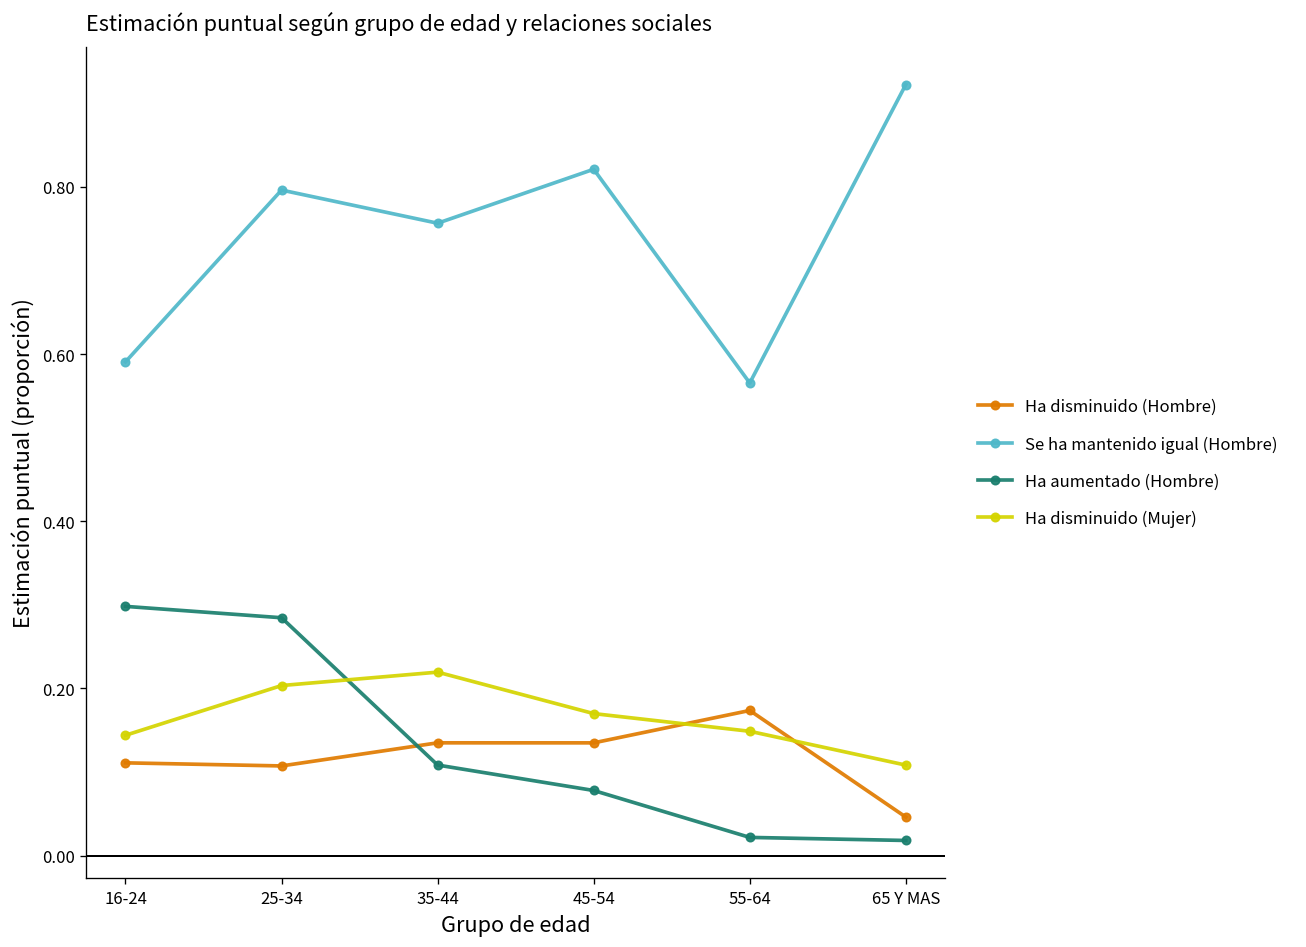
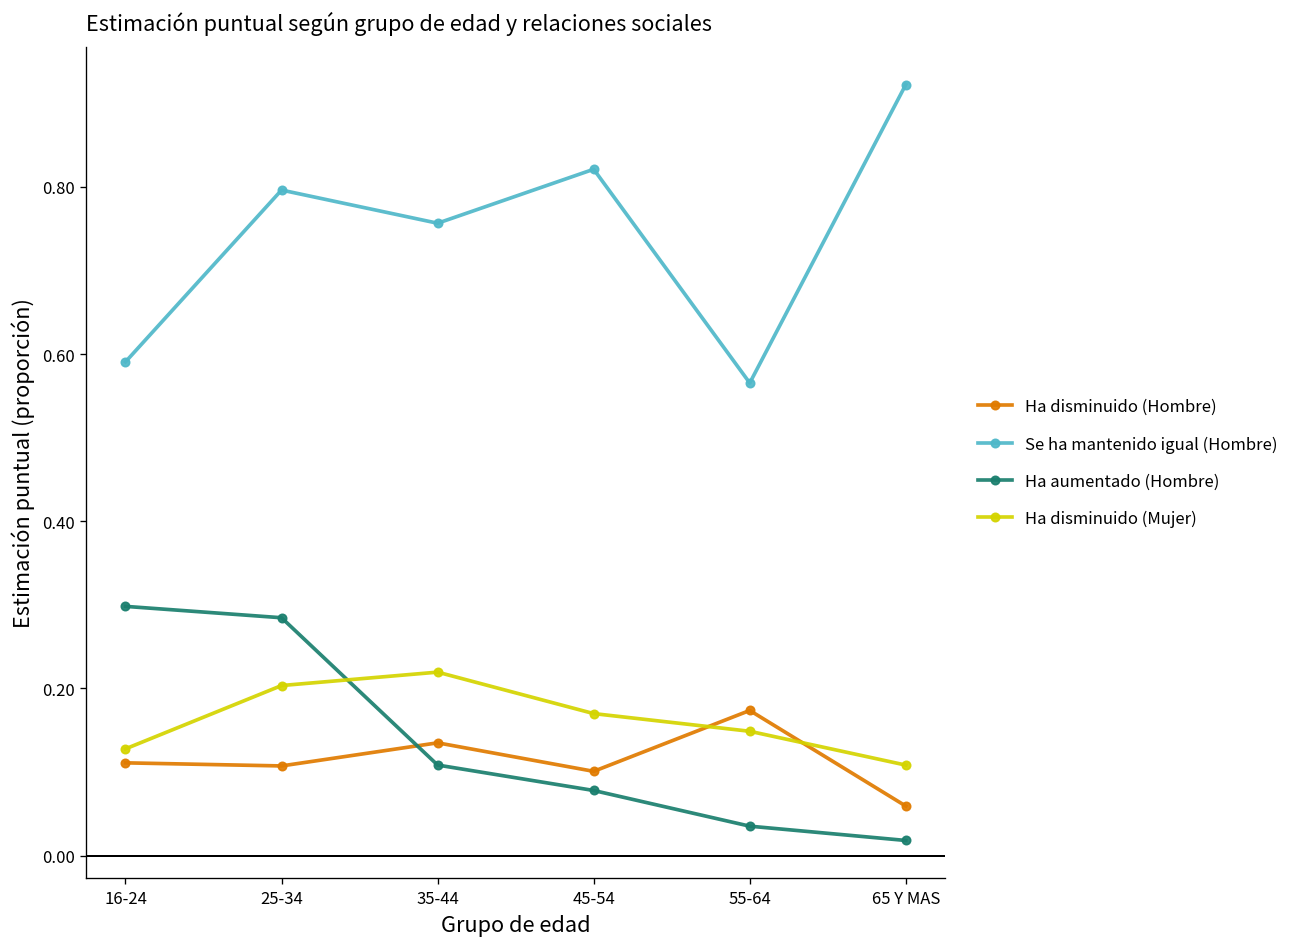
Ha disminuido (Mujer), 16-24: 0.14 -> 0.13
Ha disminuido (Hombre), 45-54: 0.13 -> 0.10
Ha aumentado (Hombre), 55-64: 0.02 -> 0.04
Ha disminuido (Hombre), 65 Y MAS: 0.05 -> 0.06
